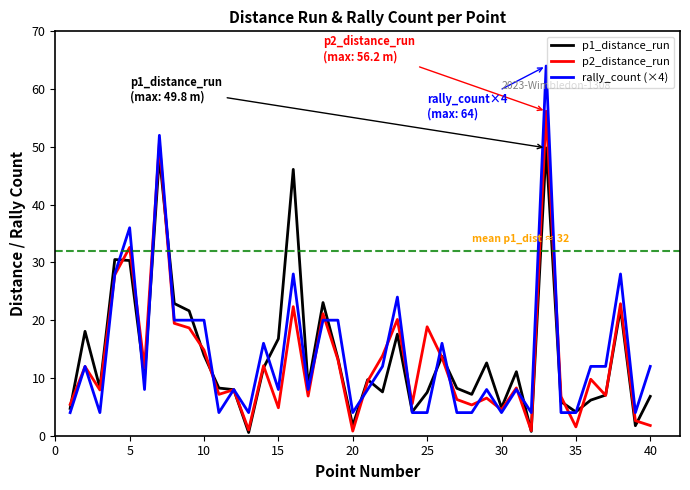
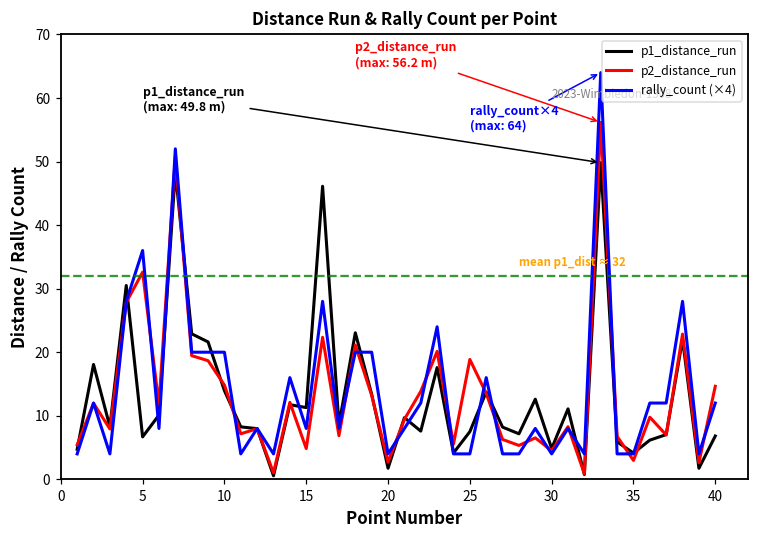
p1_distance_run, 5: 30 -> 7
p1_distance_run, 15: 17 -> 11
p2_distance_run, 20: 1 -> 3
p2_distance_run, 35: 2 -> 3
p2_distance_run, 40: 2 -> 15
